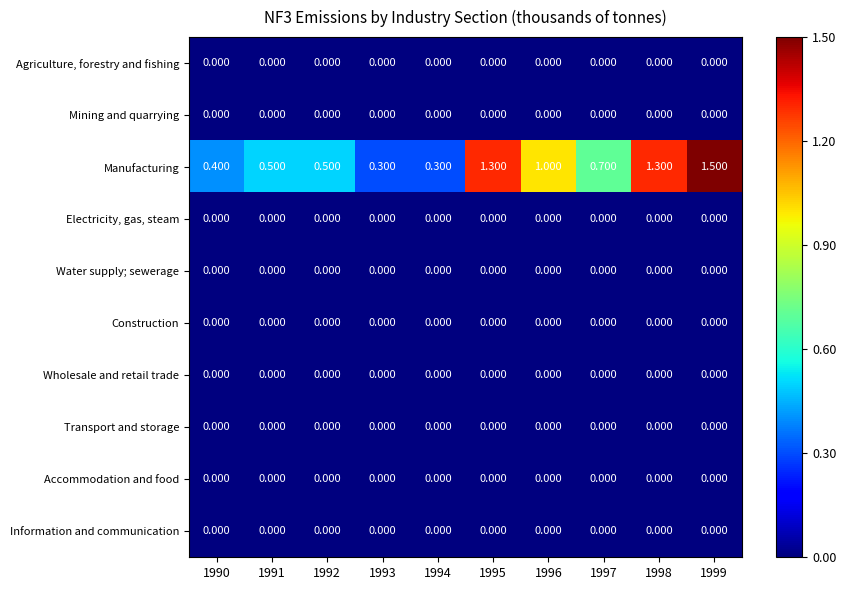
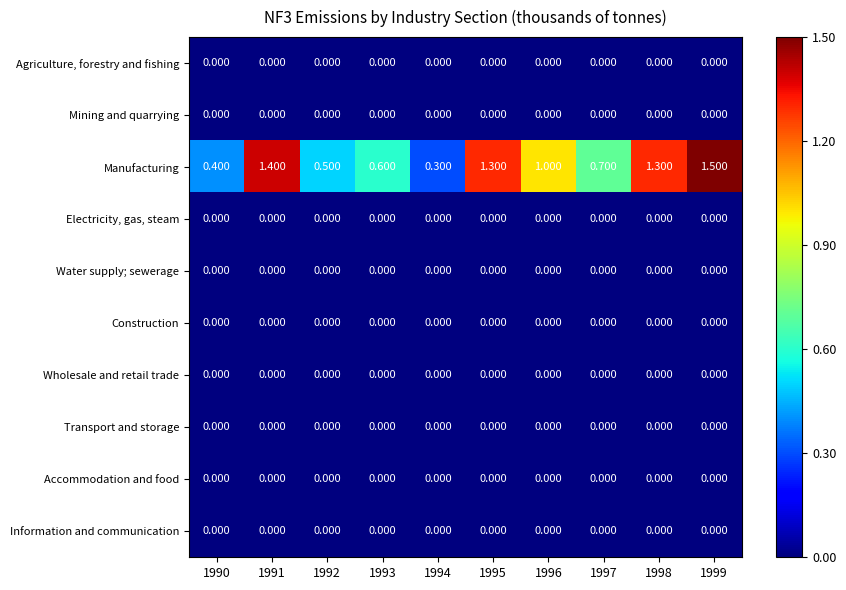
Manufacturing, 1991: 0.500 -> 1.400
Manufacturing, 1993: 0.300 -> 0.600
